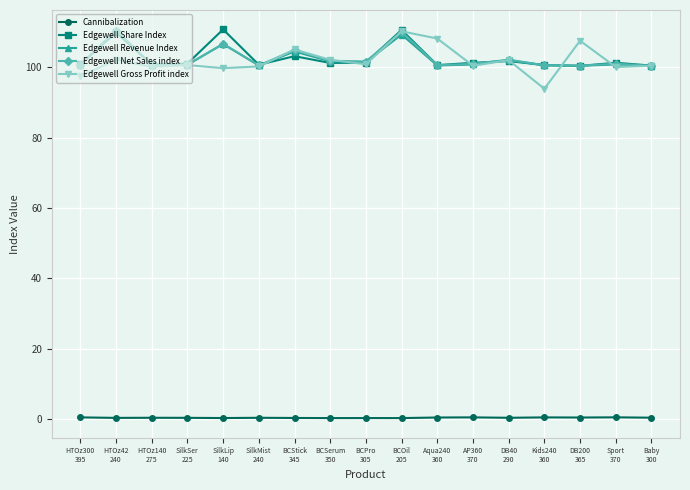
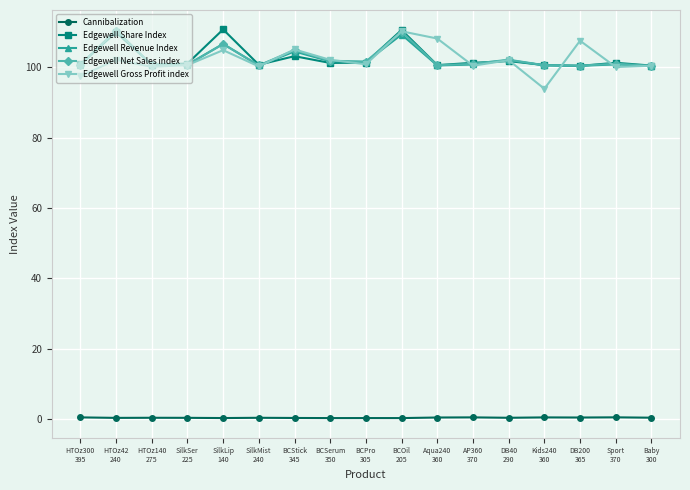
Edgewell Gross Profit index, SilkLip 140: 100 -> 105
